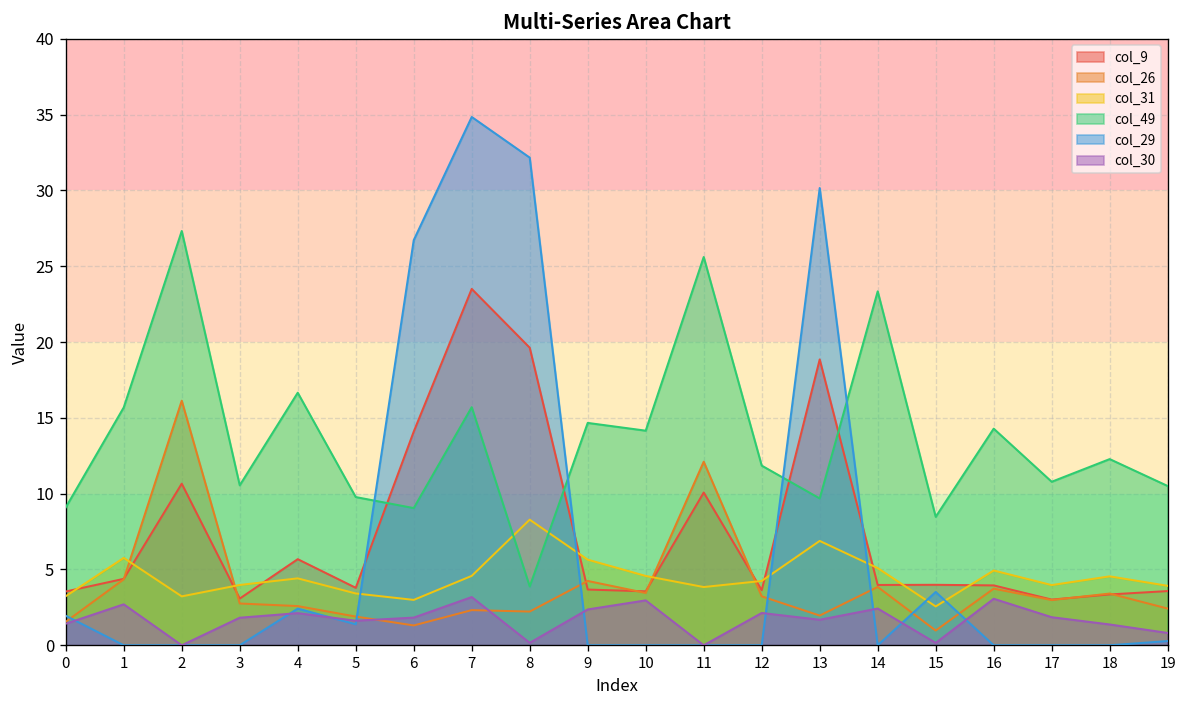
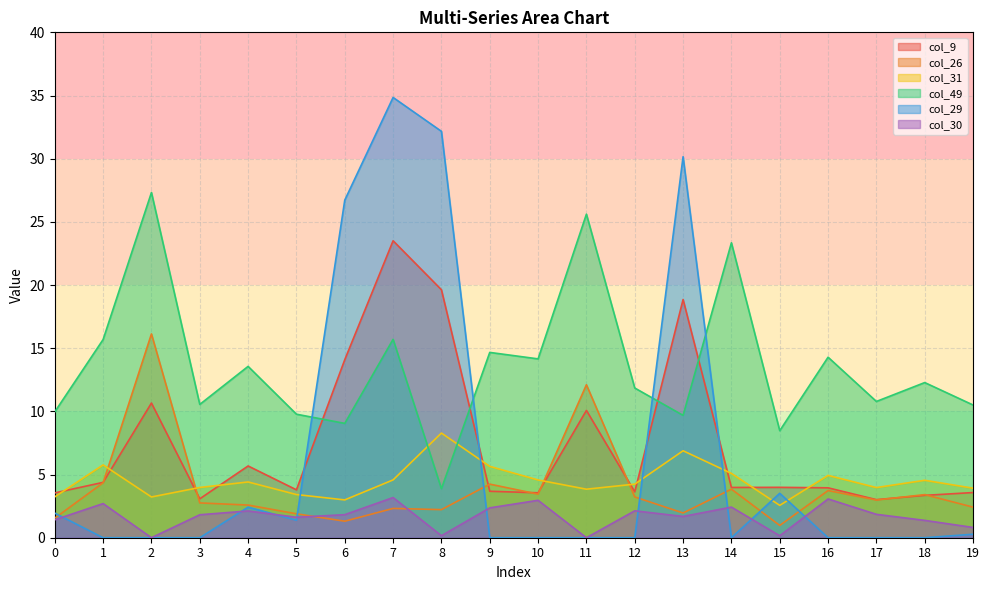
col_49, 0: 9.1 -> 10.0
col_49, 4: 16.7 -> 13.6
